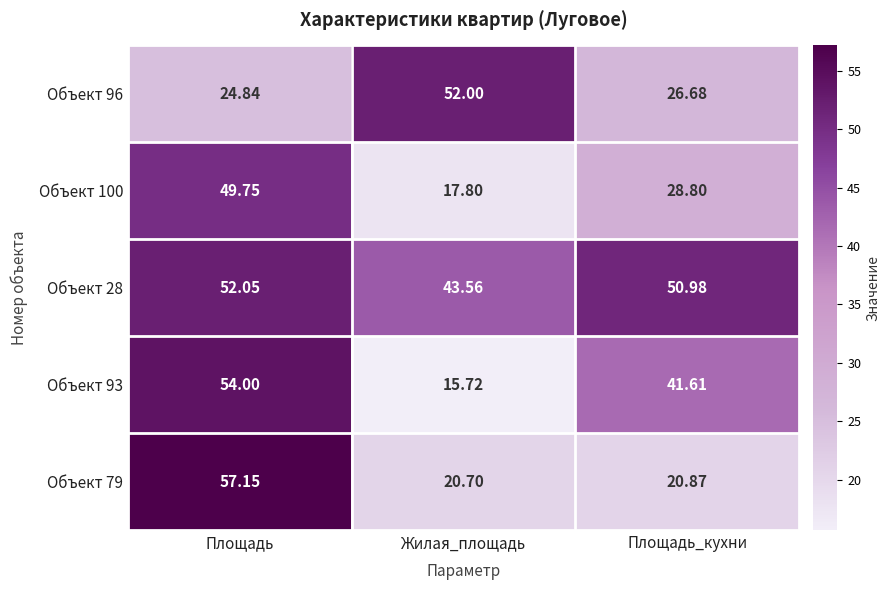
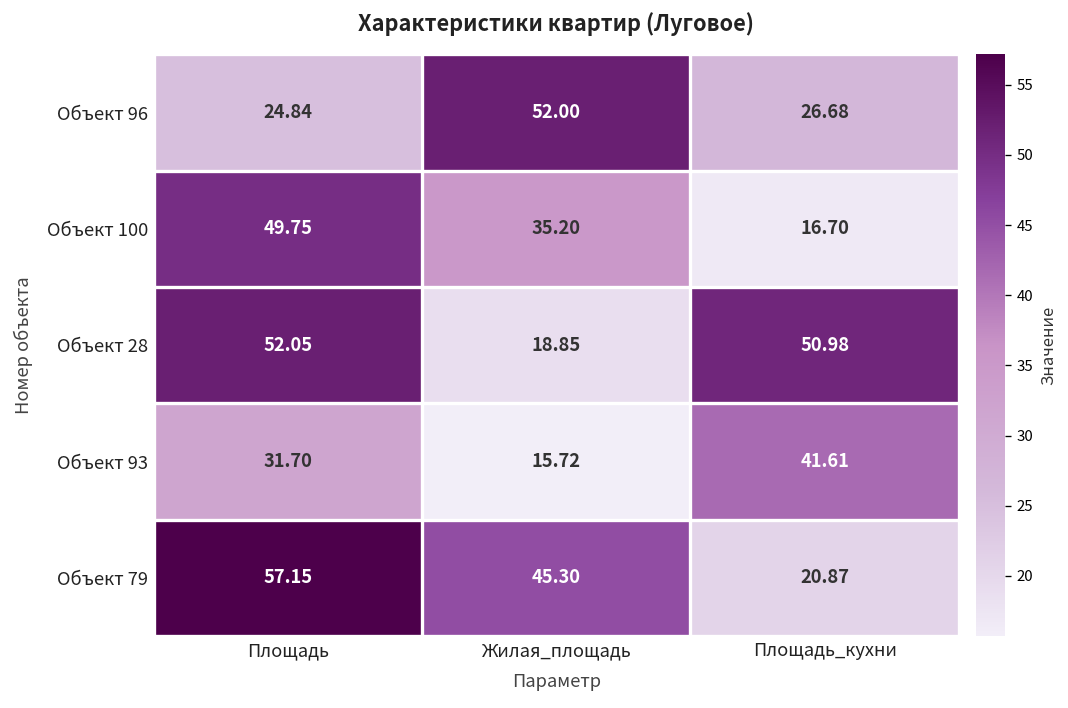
Объект 100, Жилая_площадь: 17.80 -> 35.20
Объект 100, Площадь_кухни: 28.80 -> 16.70
Объект 28, Жилая_площадь: 43.56 -> 18.85
Объект 93, Площадь: 54.00 -> 31.70
Объект 79, Жилая_площадь: 20.70 -> 45.30
